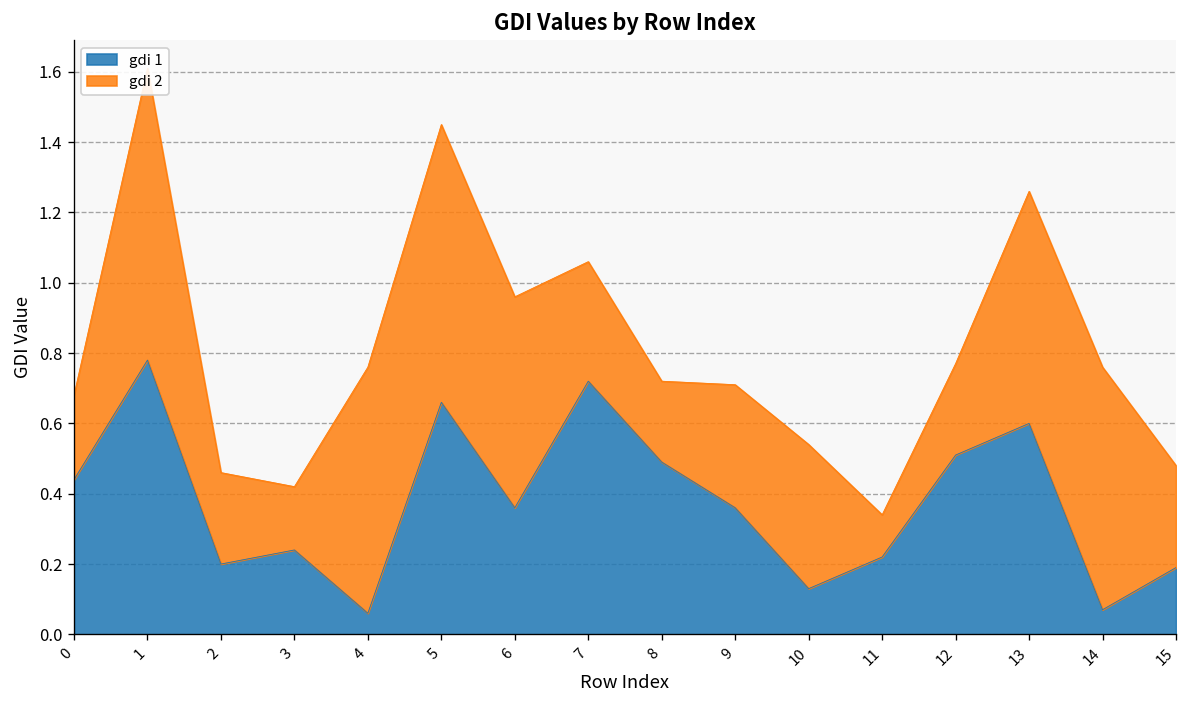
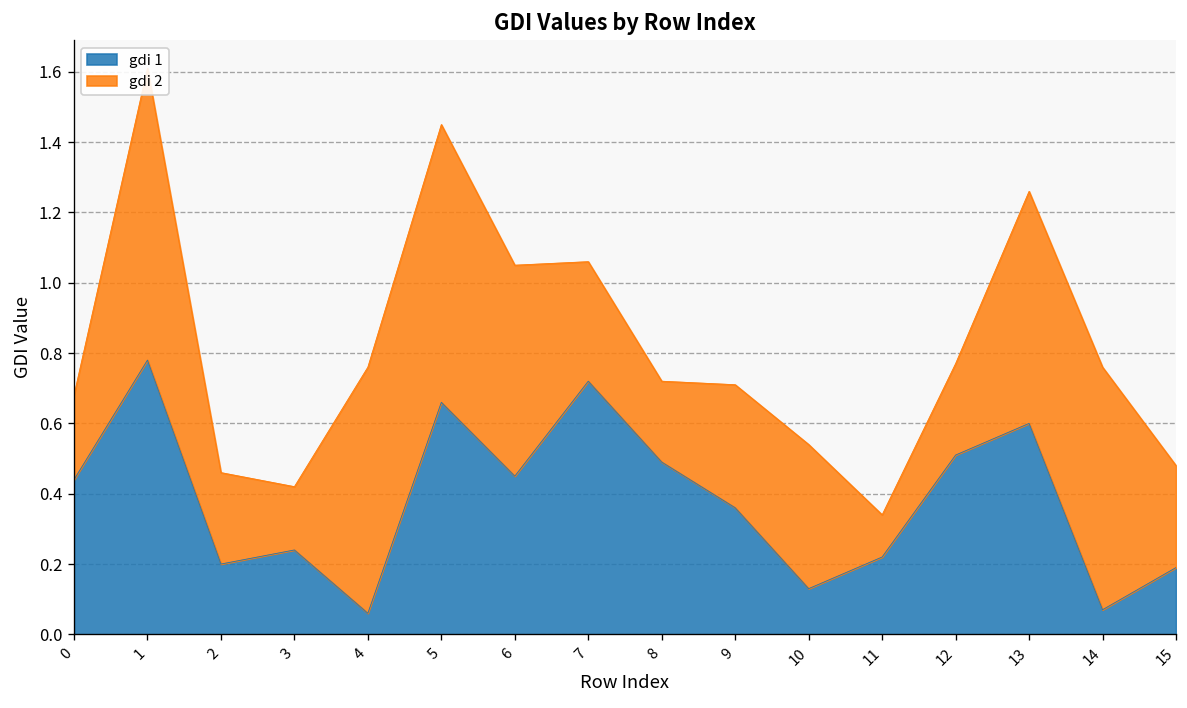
gdi 1, 6: 0.36 -> 0.45
